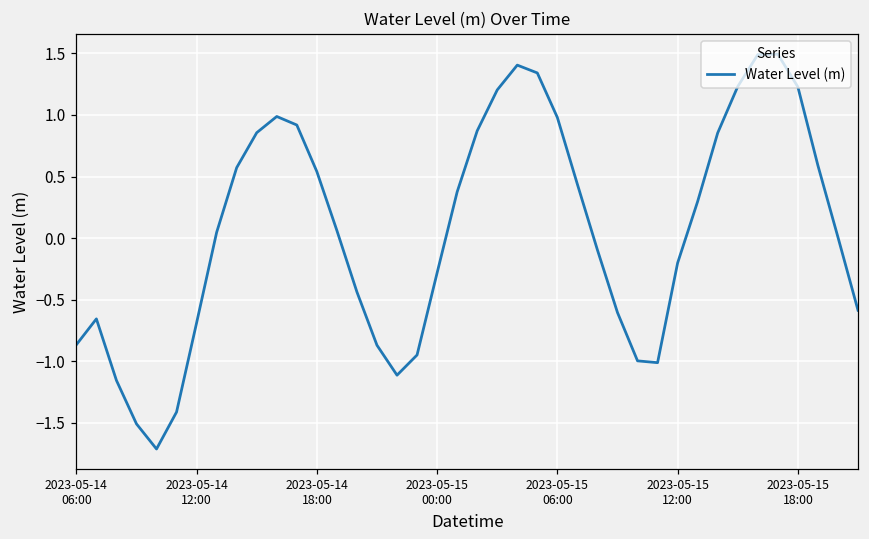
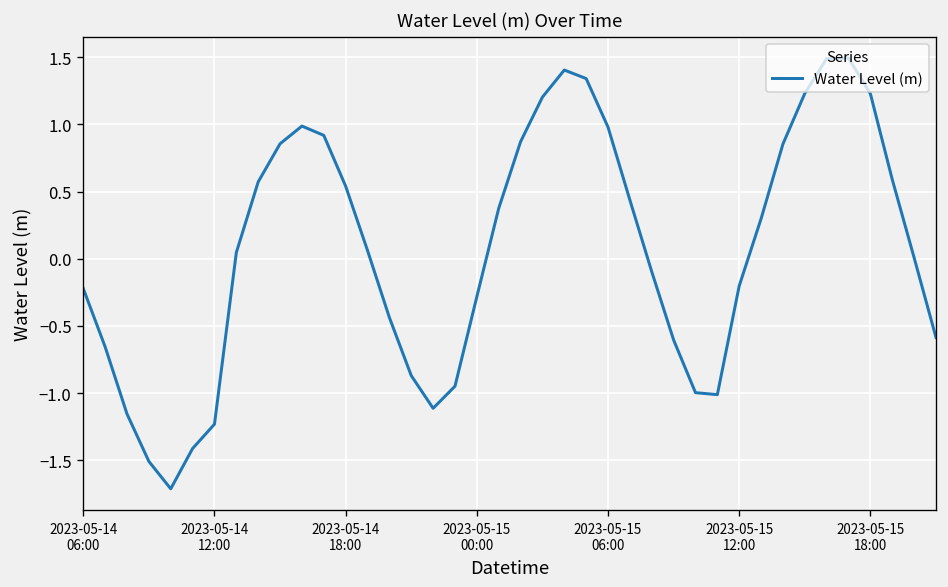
2023-05-14 06:00: -0.87 -> -0.22
2023-05-14 12:00: -0.69 -> -1.23
